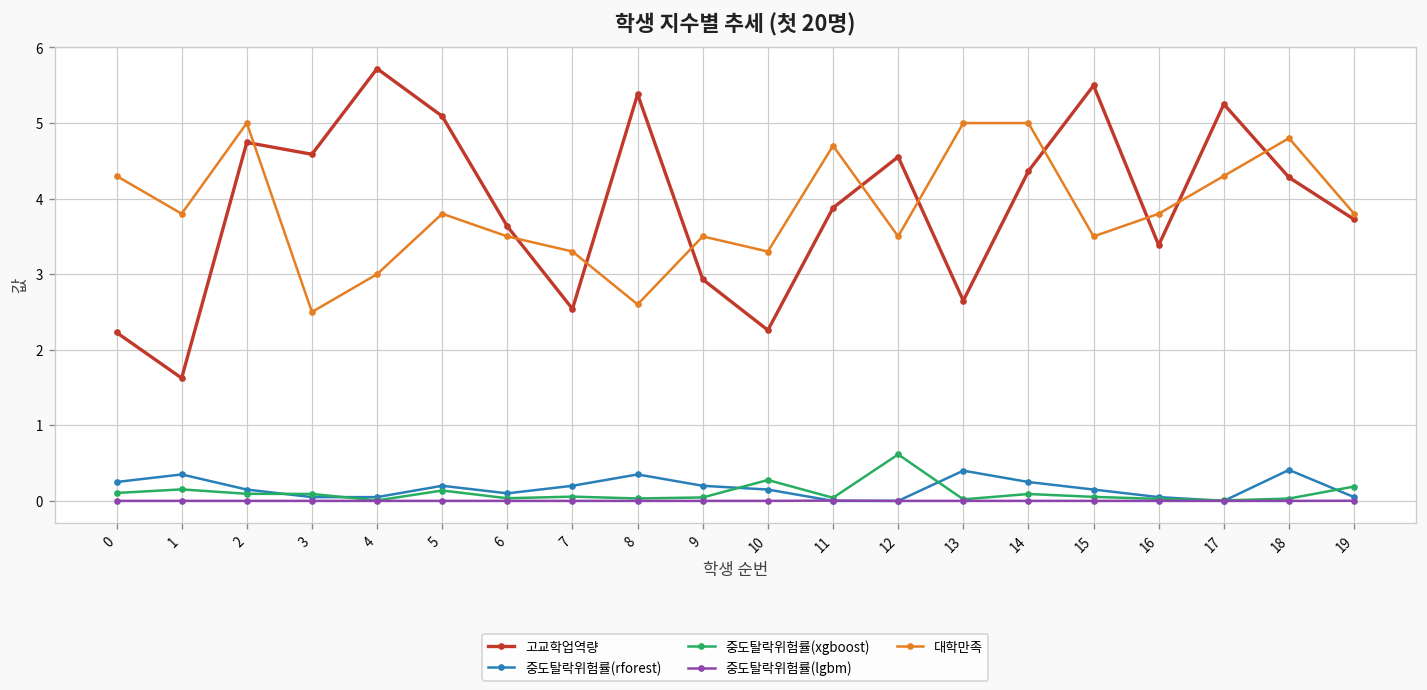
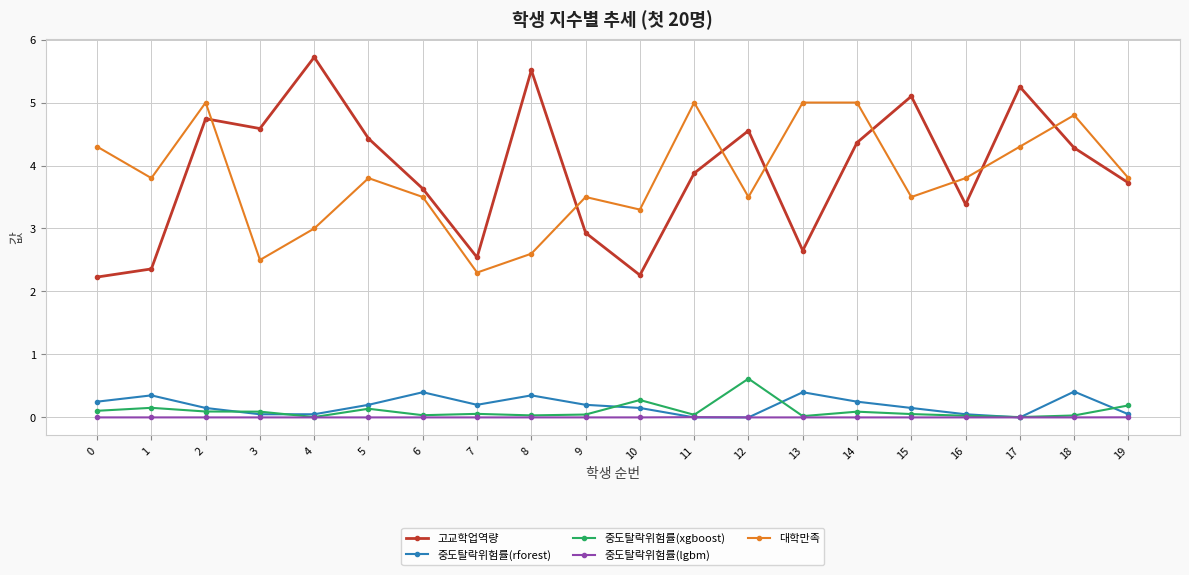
고교학업역량, 1: 1.6 -> 2.4
고교학업역량, 5: 5.1 -> 4.4
중도탈락위험률(rforest), 6: 0.1 -> 0.4
대학만족, 7: 3.3 -> 2.3
고교학업역량, 8: 5.4 -> 5.5
대학만족, 11: 4.7 -> 5.0
고교학업역량, 15: 5.5 -> 5.1
